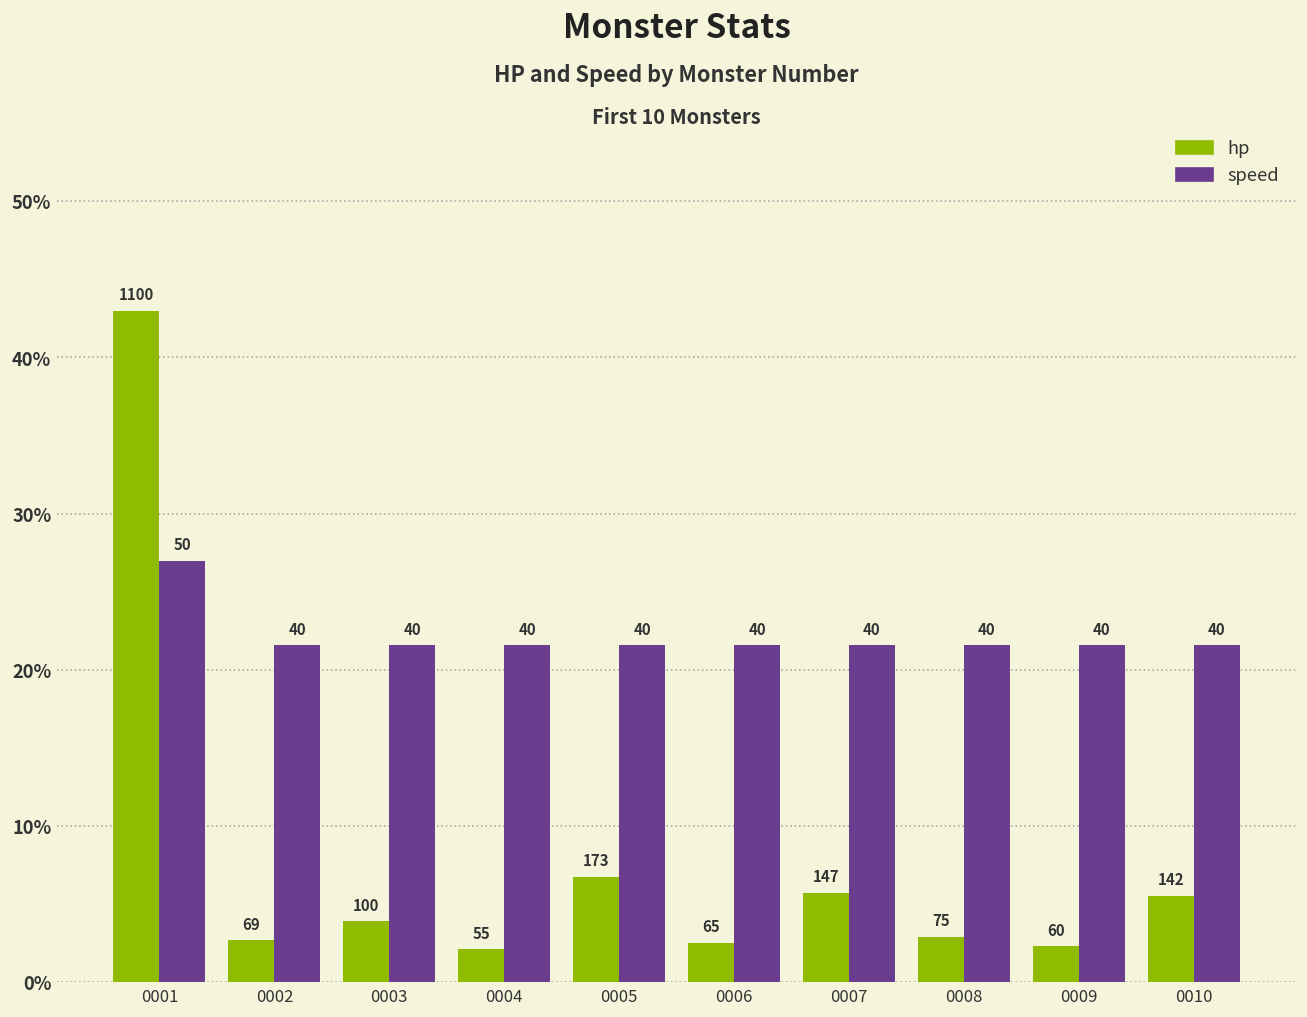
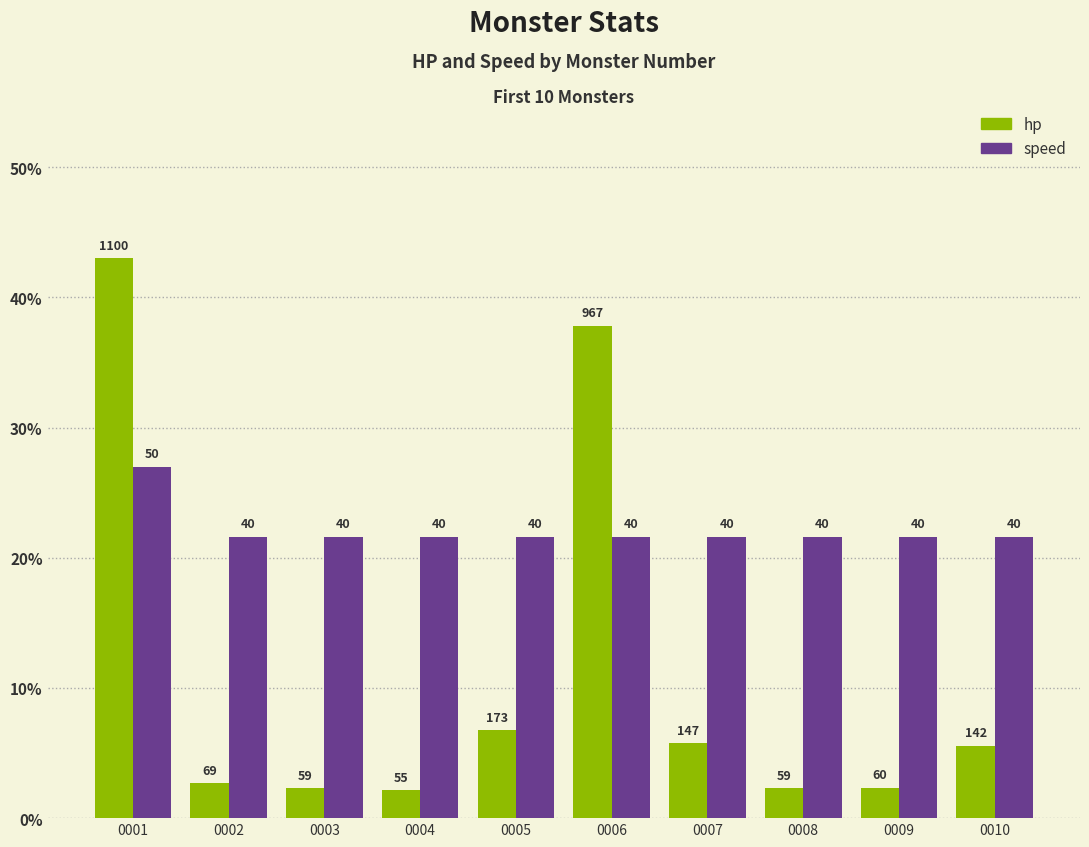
hp, 0003: 100 -> 59
hp, 0006: 65 -> 967
hp, 0008: 75 -> 59
